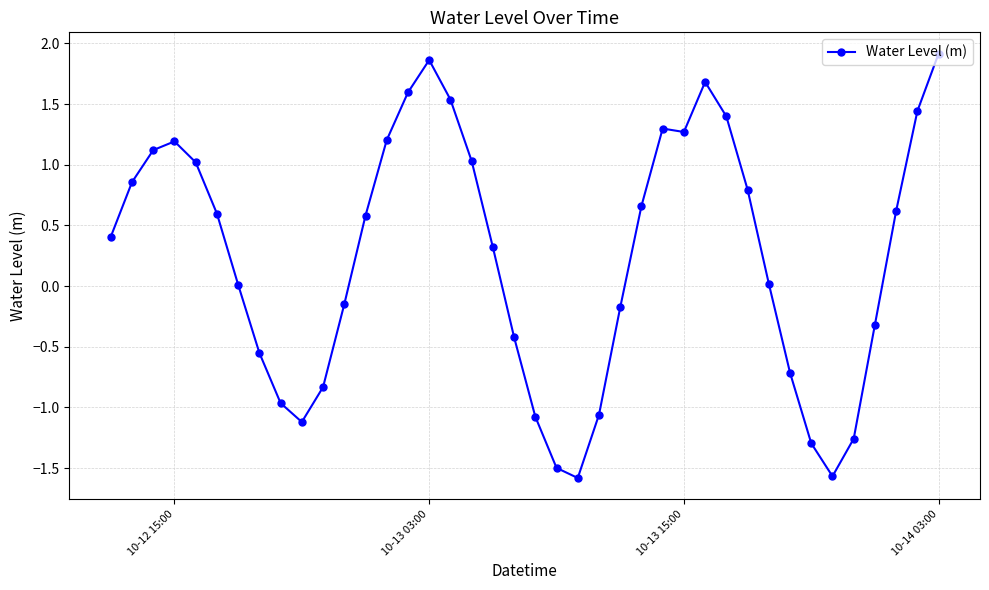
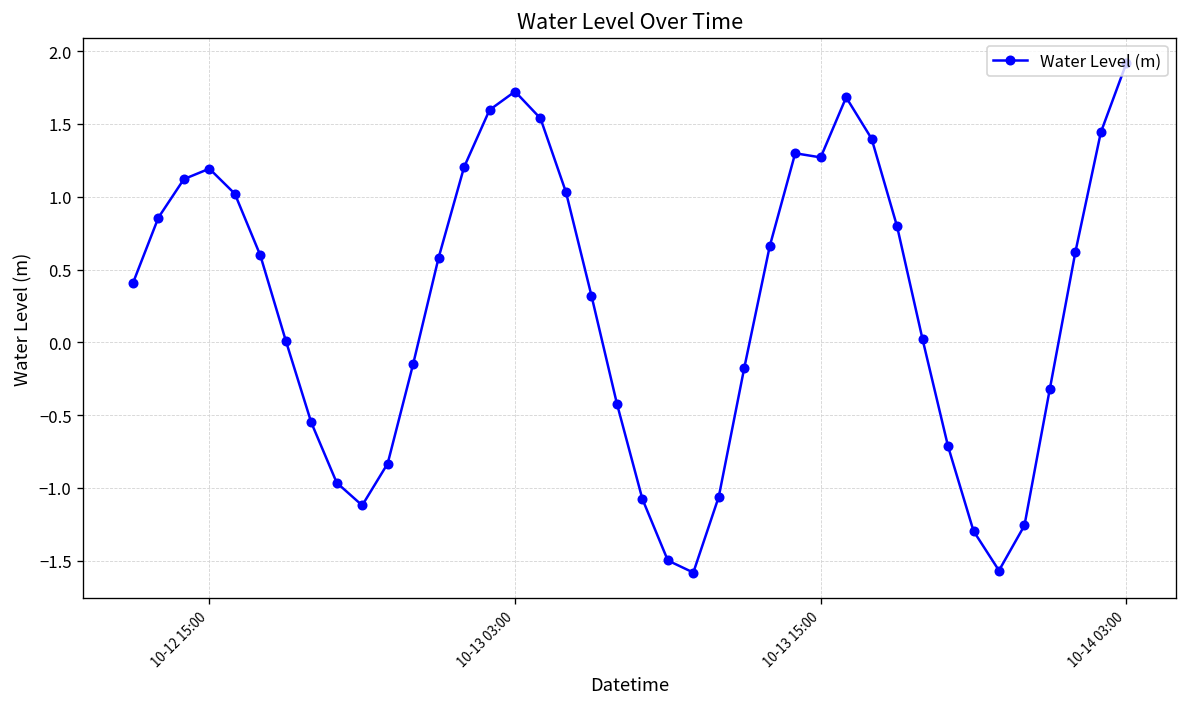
10-13 03:00: 1.86 -> 1.72
